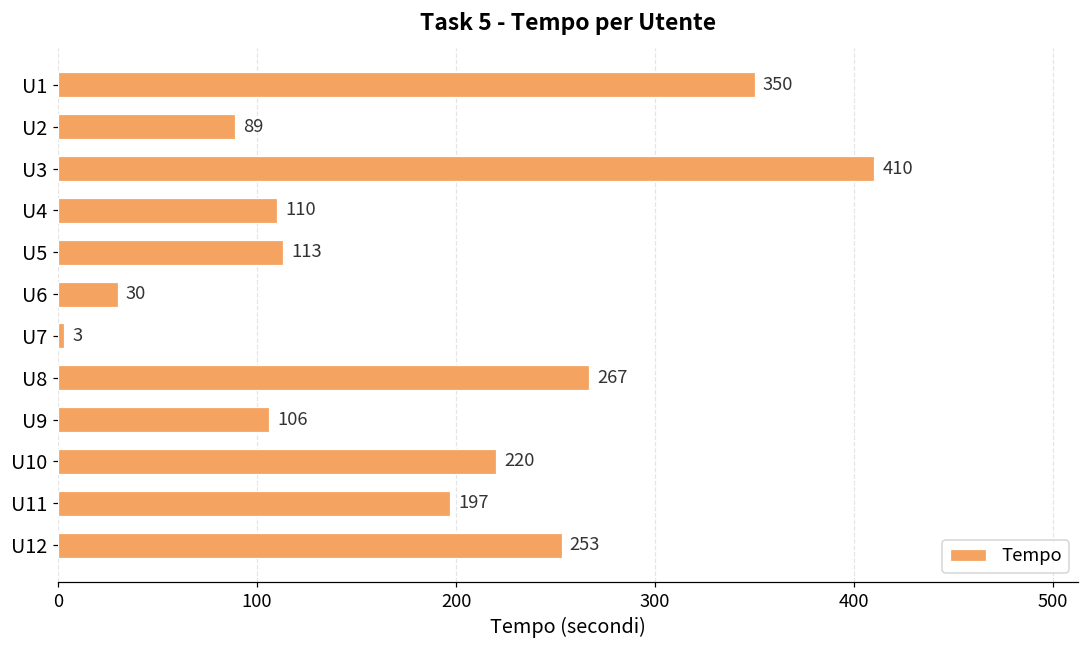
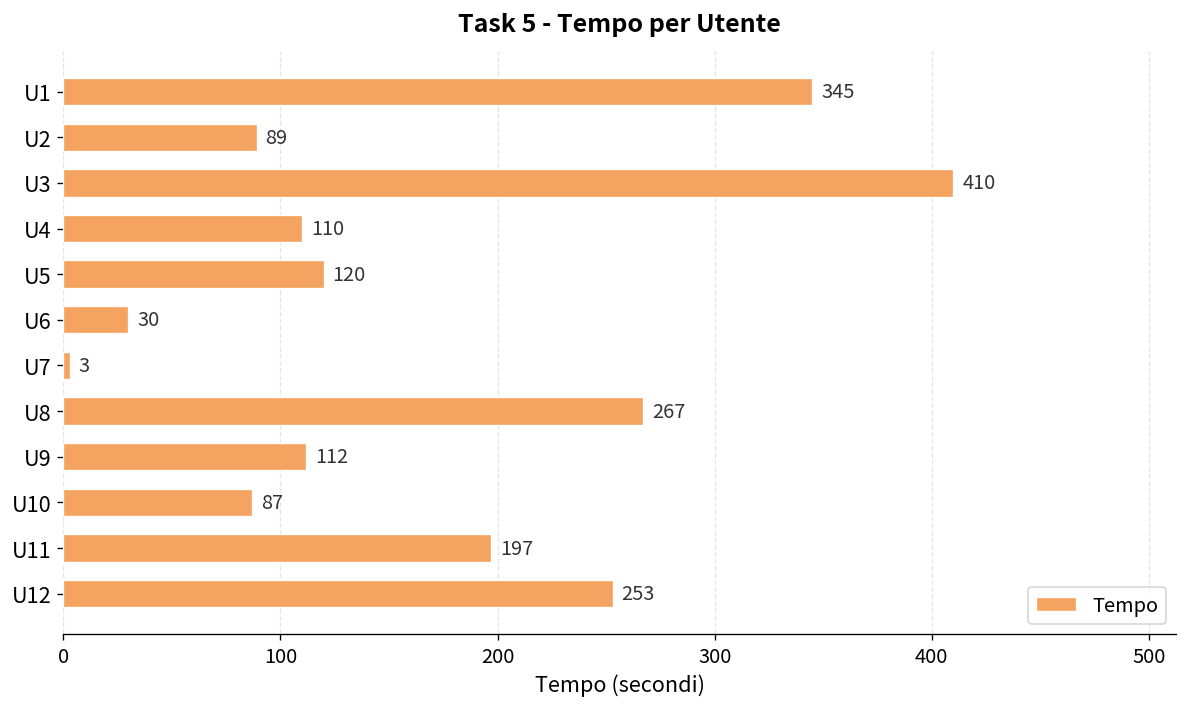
U1: 350 -> 345
U5: 113 -> 120
U9: 106 -> 112
U10: 220 -> 87
